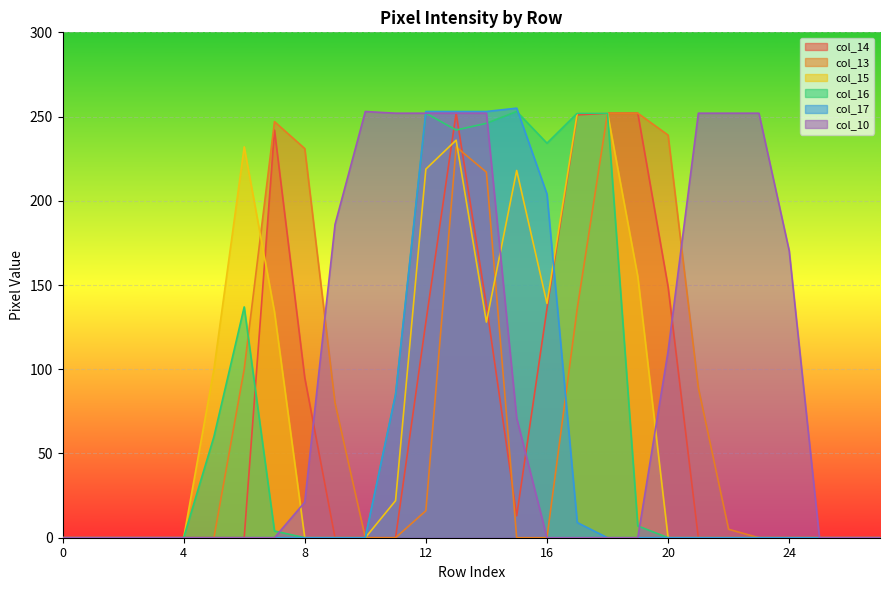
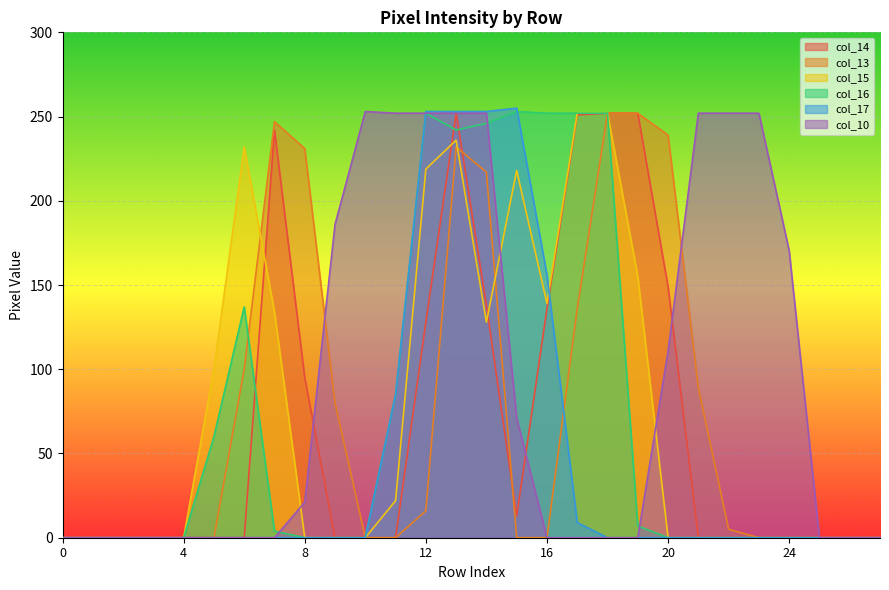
col_16, 16: 234 -> 252
col_17, 16: 204 -> 156
